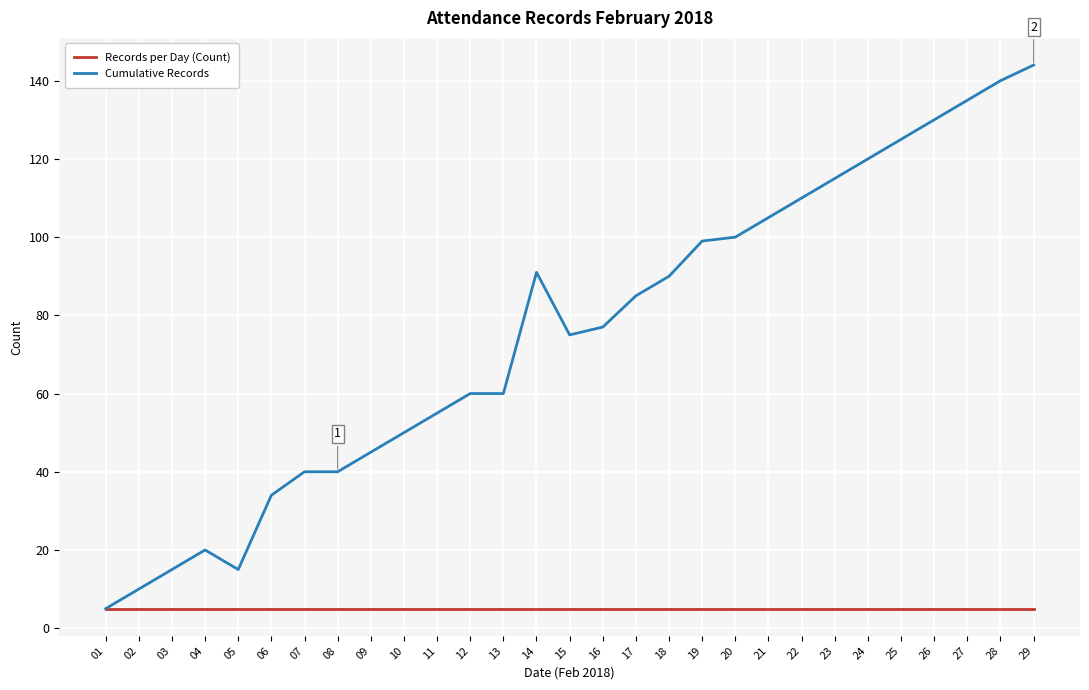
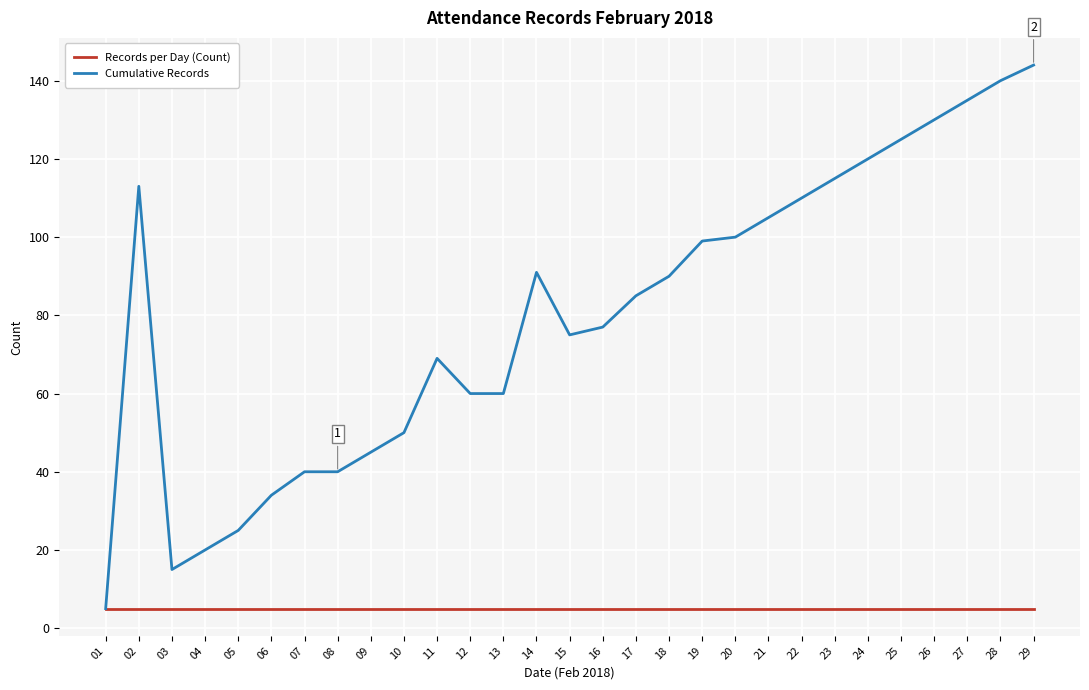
Cumulative Records, 02: 10 -> 113
Cumulative Records, 05: 15 -> 25
Cumulative Records, 11: 55 -> 69
